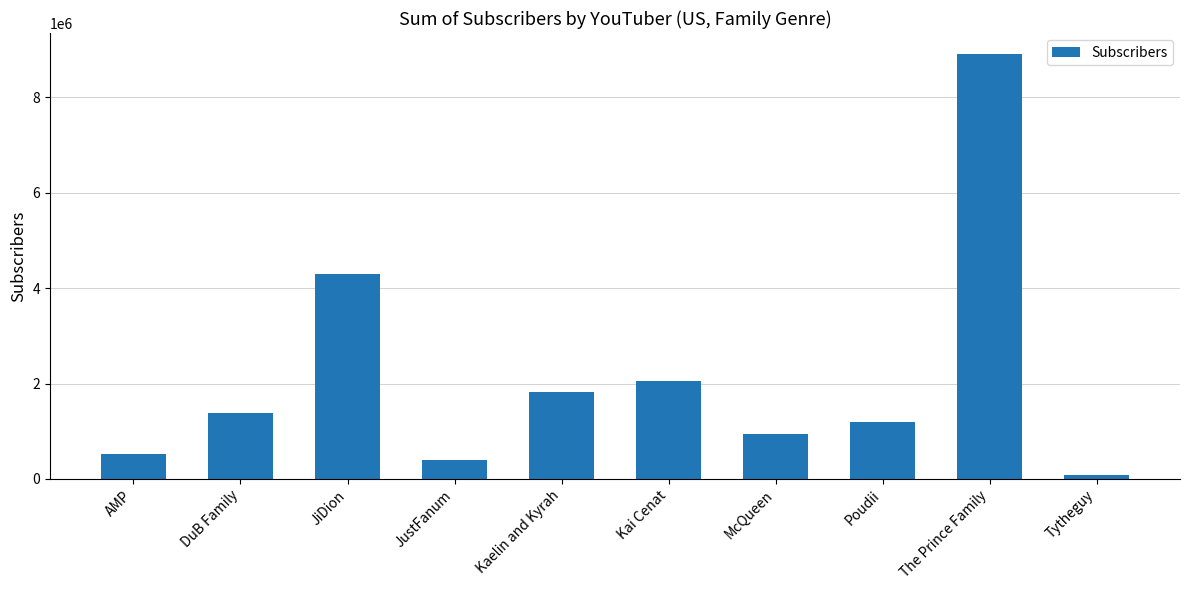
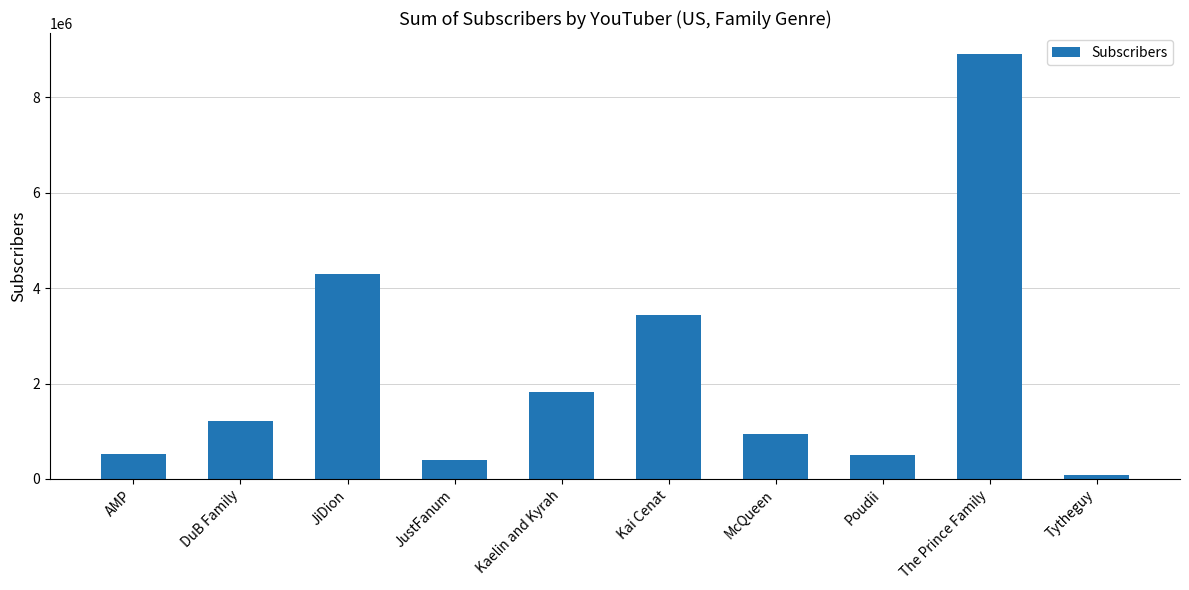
DuB Family: 1400000 -> 1200000
Kai Cenat: 2000000 -> 3400000
Poudii: 1200000 -> 500000
